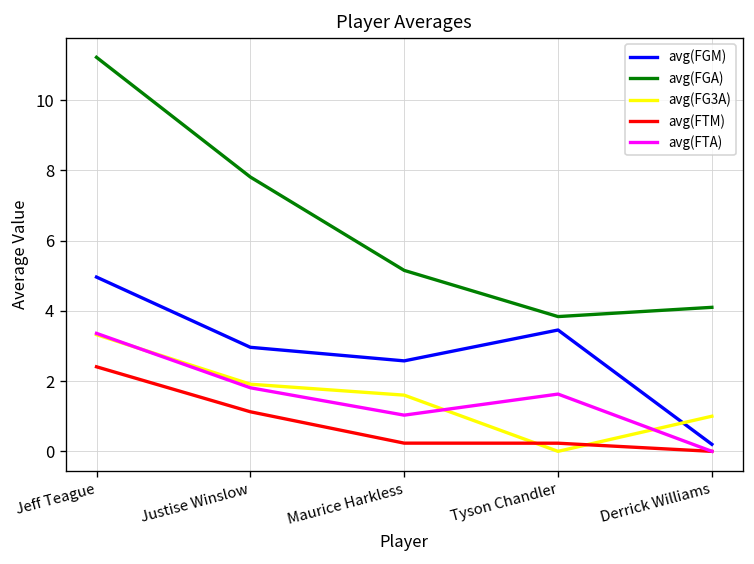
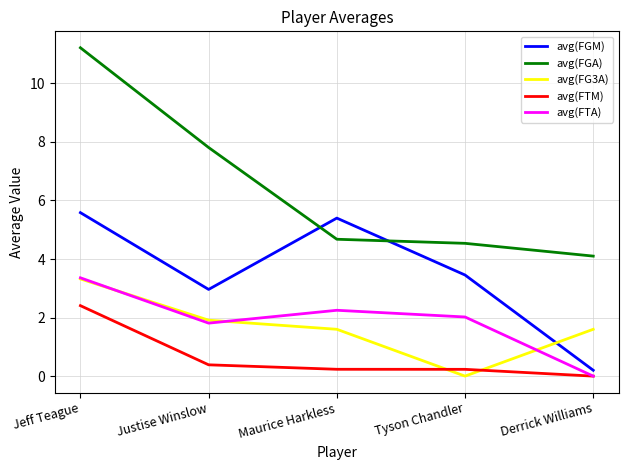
avg(FGM), Jeff Teague: 5.0 -> 5.6
avg(FTM), Justise Winslow: 1.1 -> 0.4
avg(FGM), Maurice Harkless: 2.6 -> 5.4
avg(FGA), Maurice Harkless: 5.2 -> 4.7
avg(FTA), Maurice Harkless: 1.0 -> 2.2
avg(FGA), Tyson Chandler: 3.8 -> 4.5
avg(FTA), Tyson Chandler: 1.6 -> 2.0
avg(FG3A), Derrick Williams: 1.0 -> 1.6
